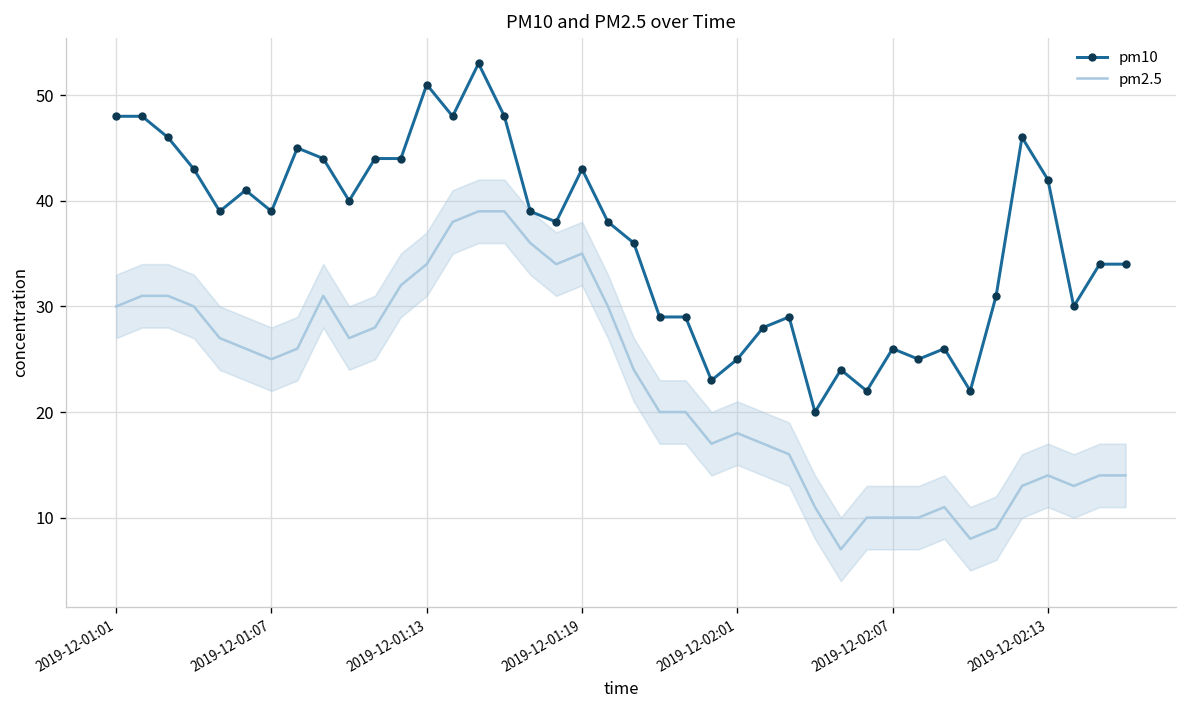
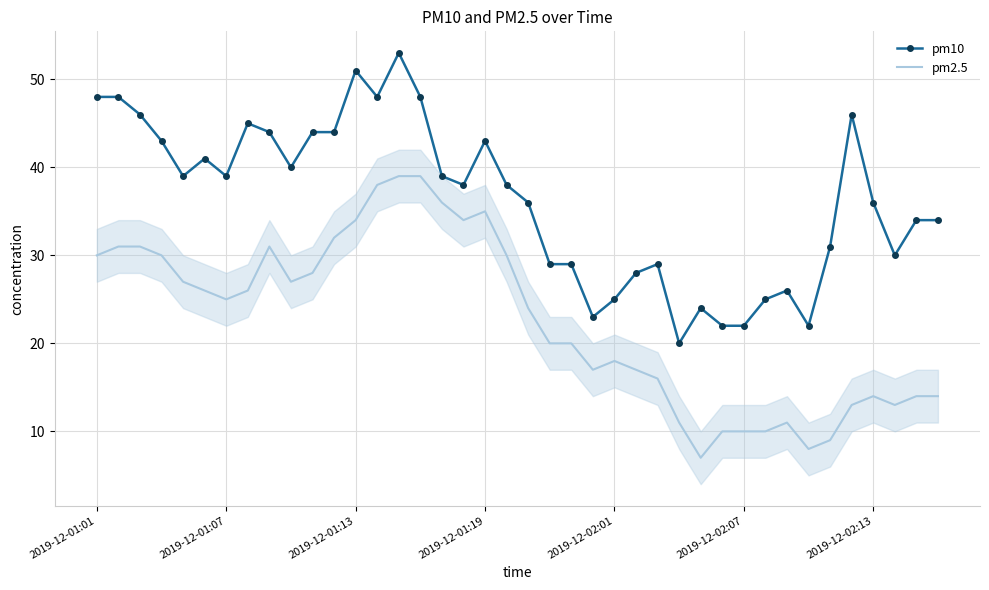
pm10, 2019-12-02:07: 26 -> 22
pm10, 2019-12-02:13: 42 -> 36
